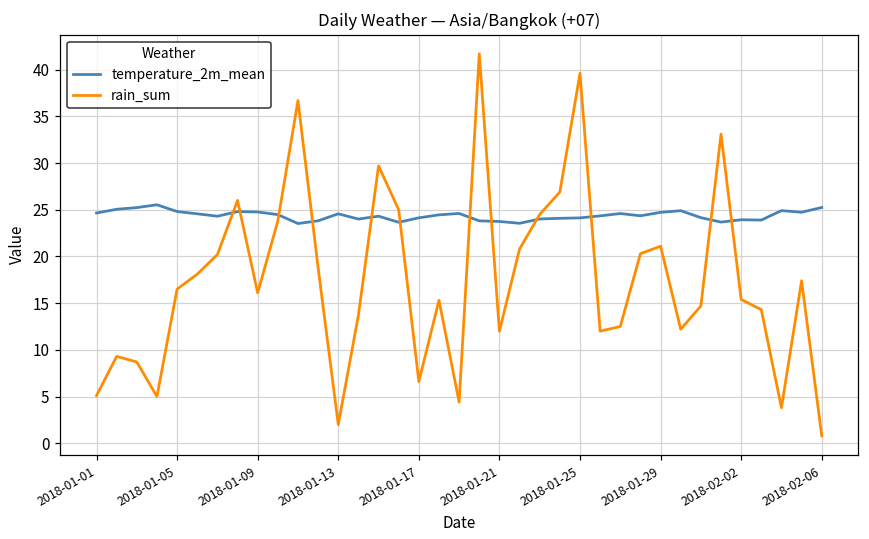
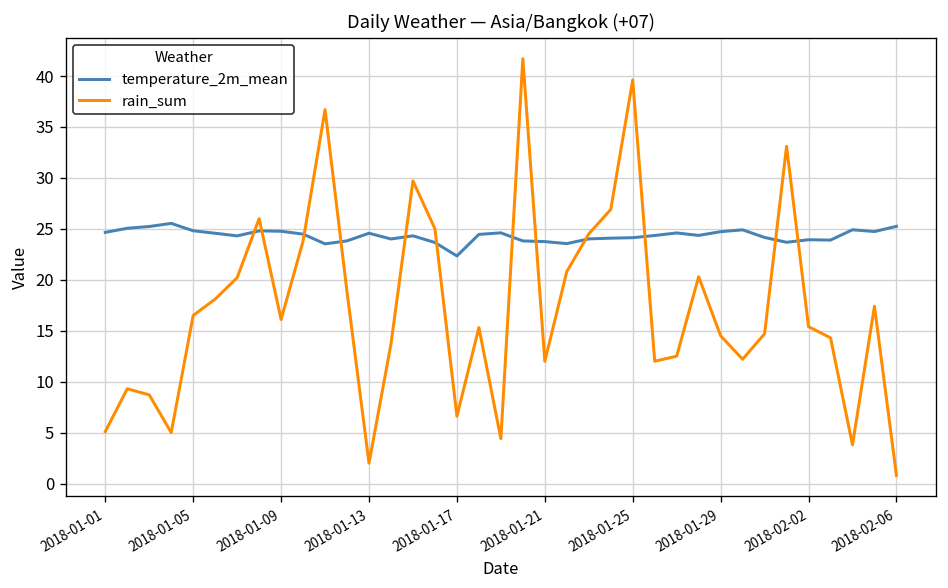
temperature_2m_mean, 2018-01-17: 24 -> 22
rain_sum, 2018-01-29: 21 -> 15
